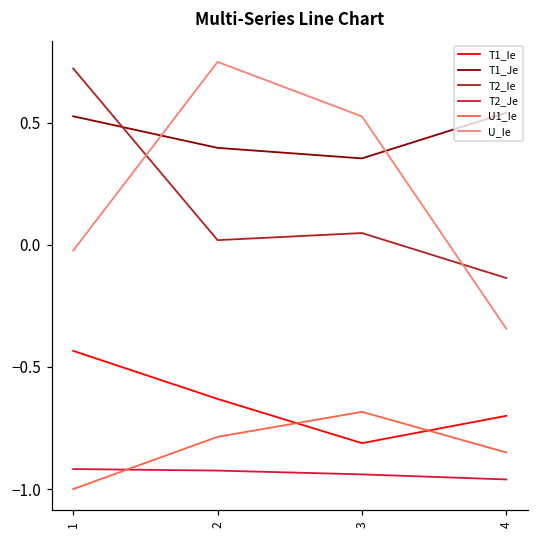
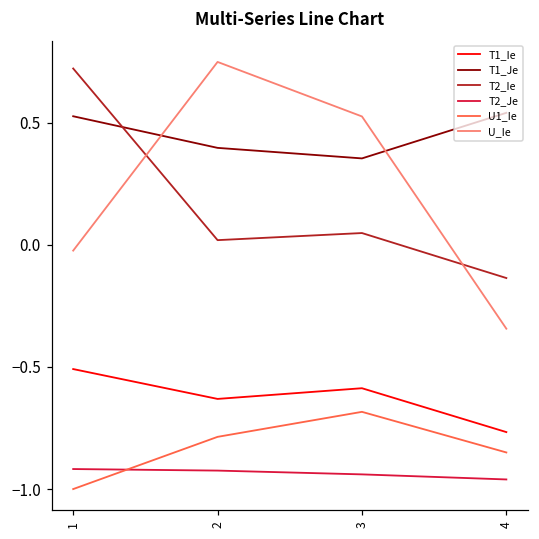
T1_Ie, 1: -0.43 -> -0.51
T1_Ie, 3: -0.81 -> -0.59
T1_Ie, 4: -0.70 -> -0.77
